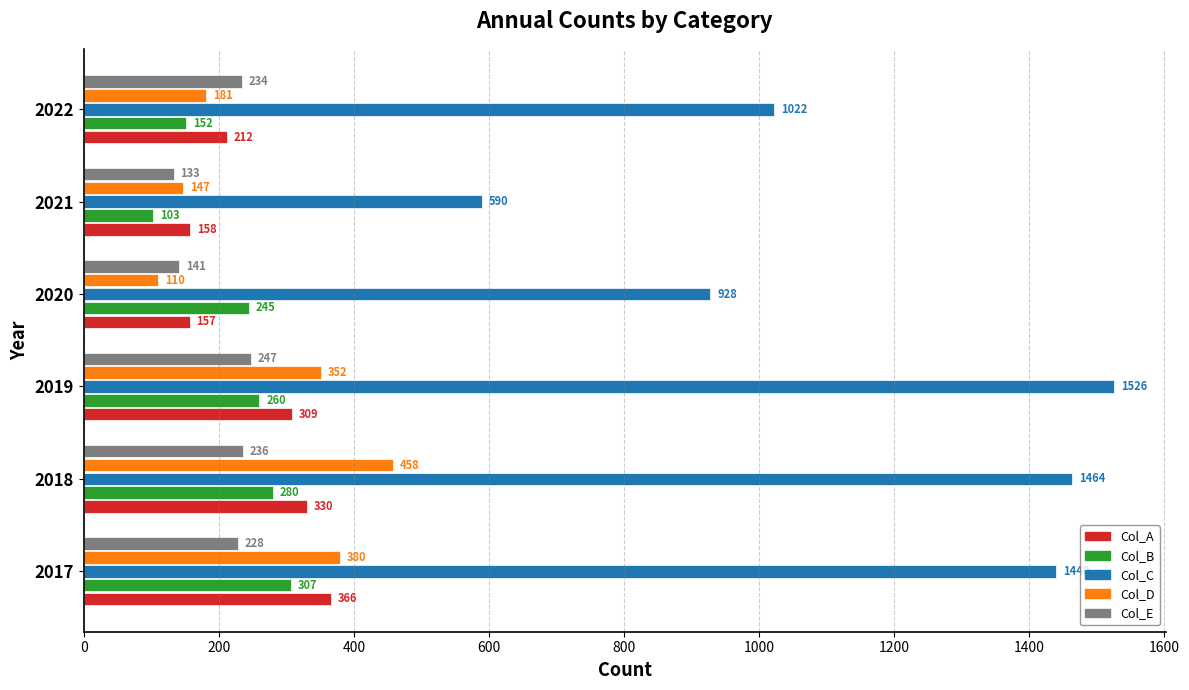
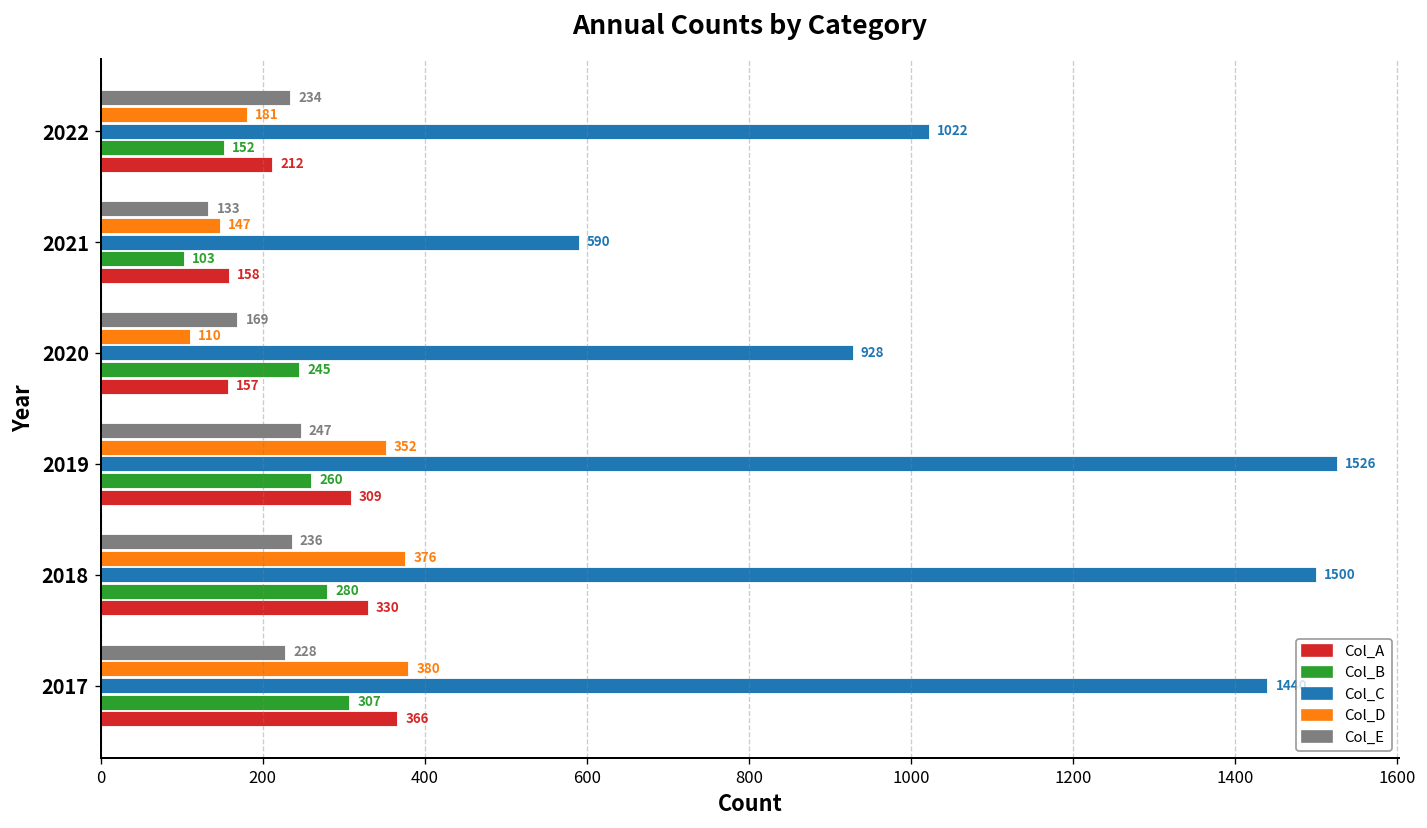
Col_E, 2020: 141 -> 169
Col_D, 2018: 458 -> 376
Col_C, 2018: 1464 -> 1500
